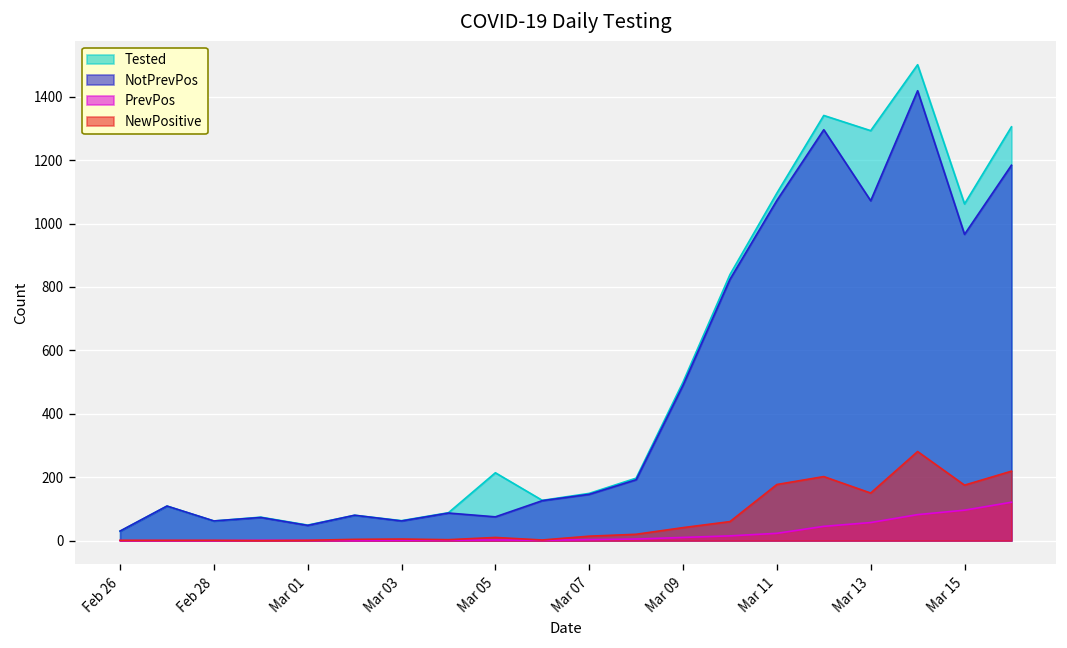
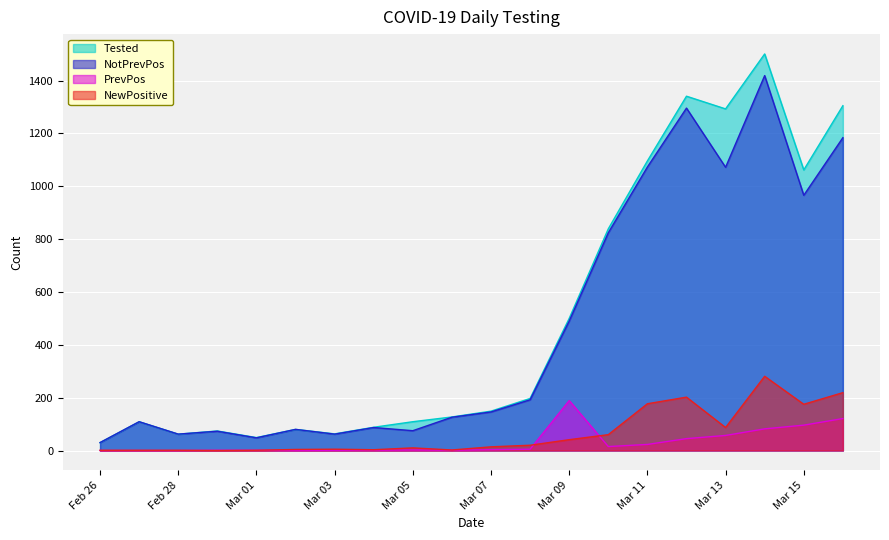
Tested, Mar 05: 210 -> 110
PrevPos, Mar 09: 10 -> 190
NewPositive, Mar 13: 150 -> 90
